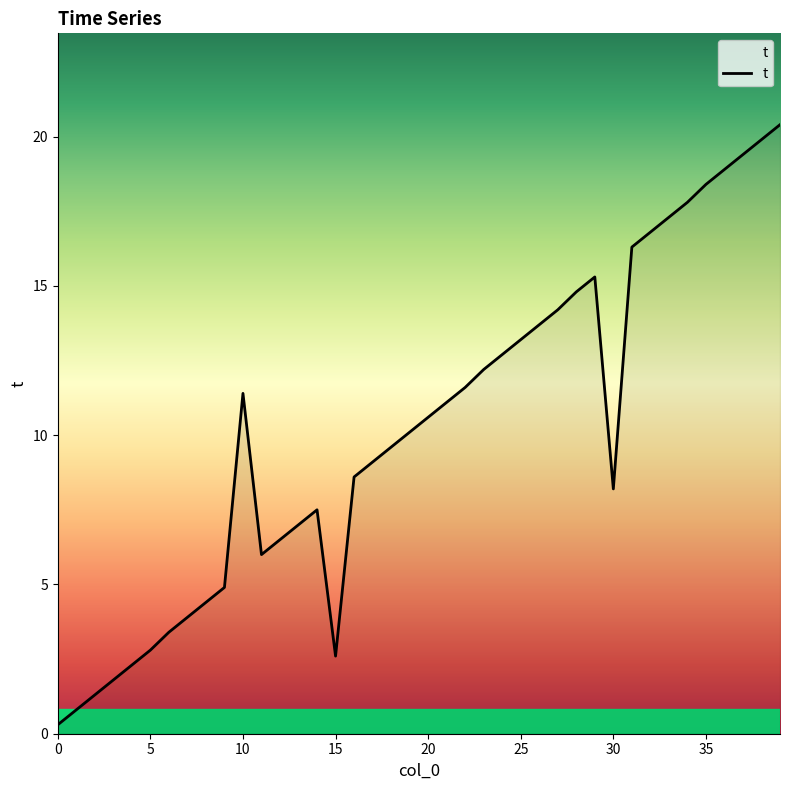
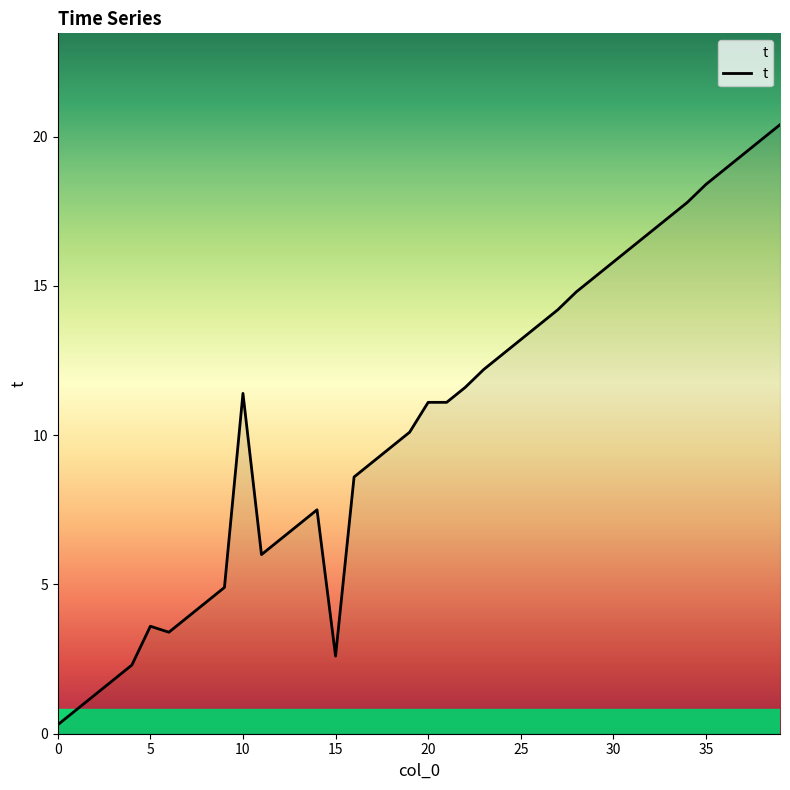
5: 2.8 -> 3.6
20: 10.6 -> 11.1
30: 8.2 -> 15.8
